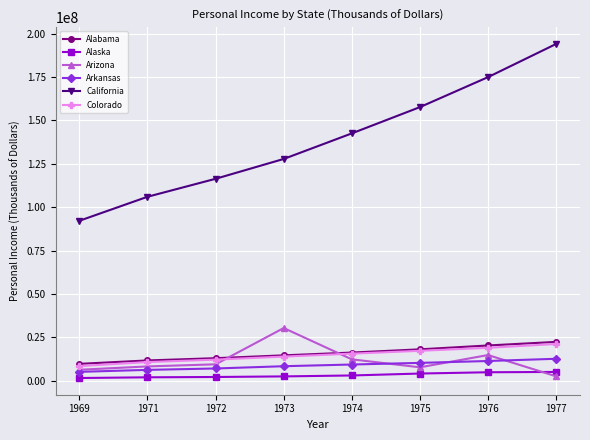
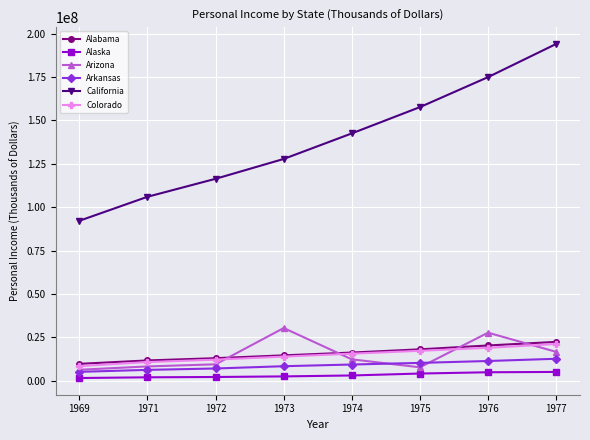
Arizona, 1976: 15000000 -> 28000000
Arizona, 1977: 3000000 -> 17000000
